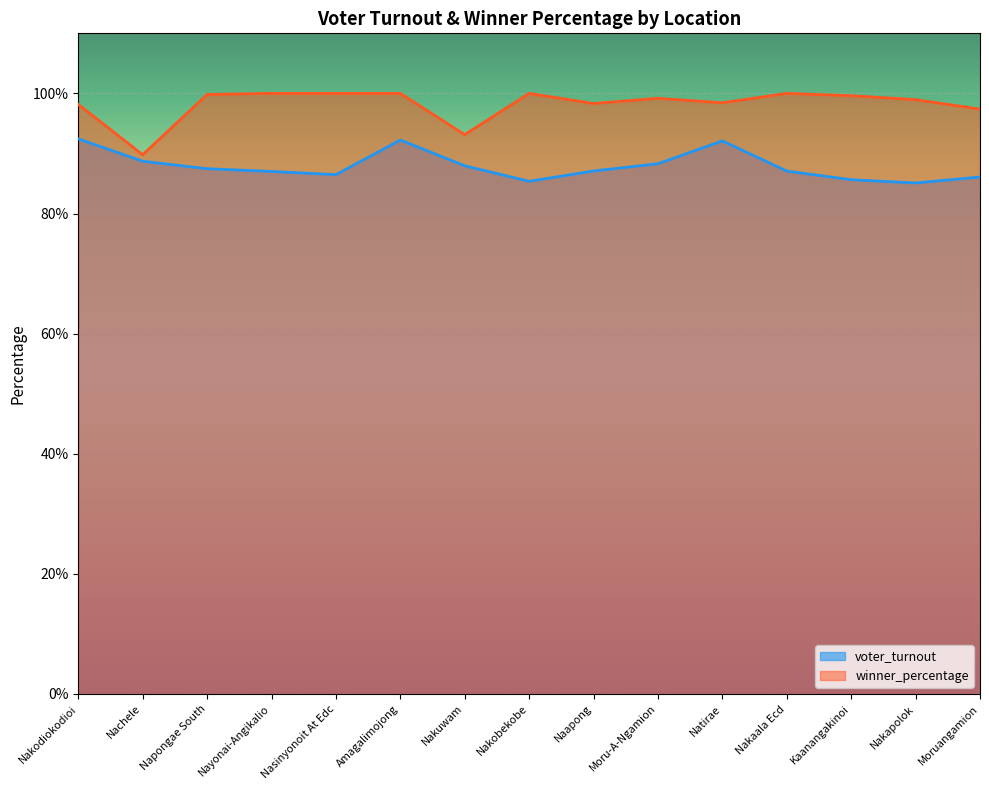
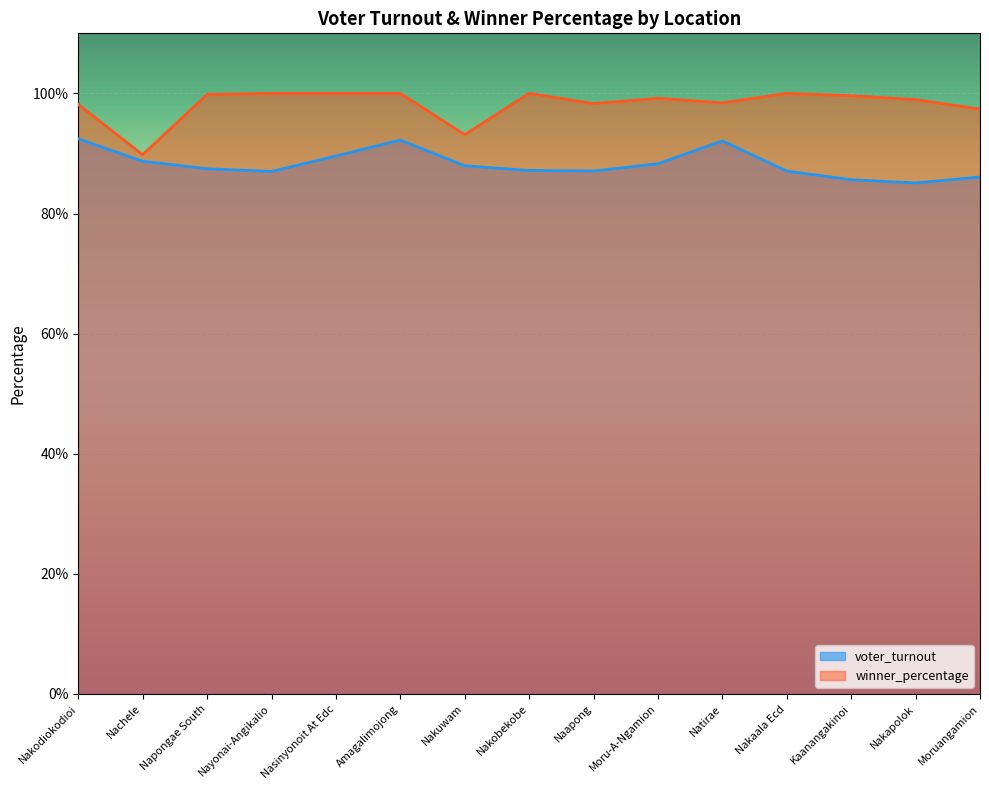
voter_turnout, Nasinyonoit At Edc: 86% -> 90%
voter_turnout, Nakobekobe: 85% -> 87%
